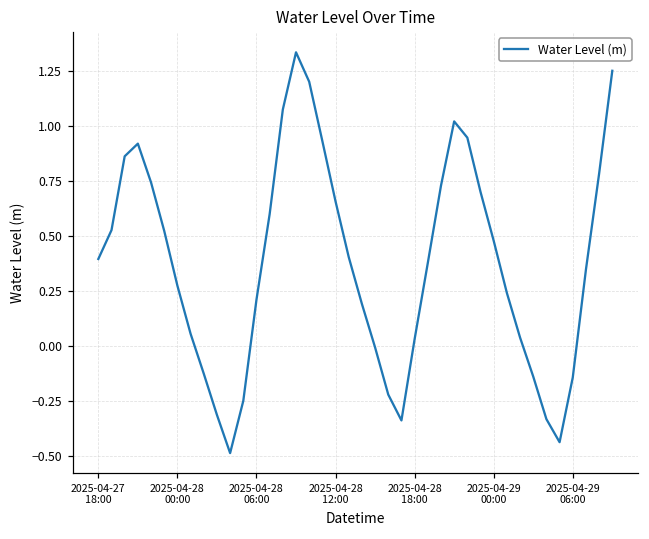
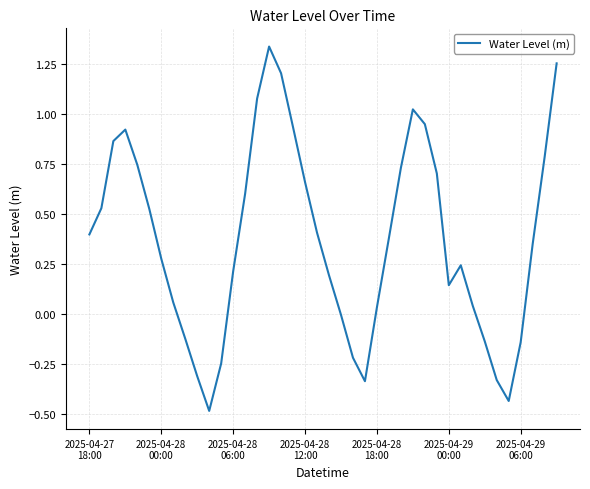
2025-04-29 00:00: 0.48 -> 0.14
